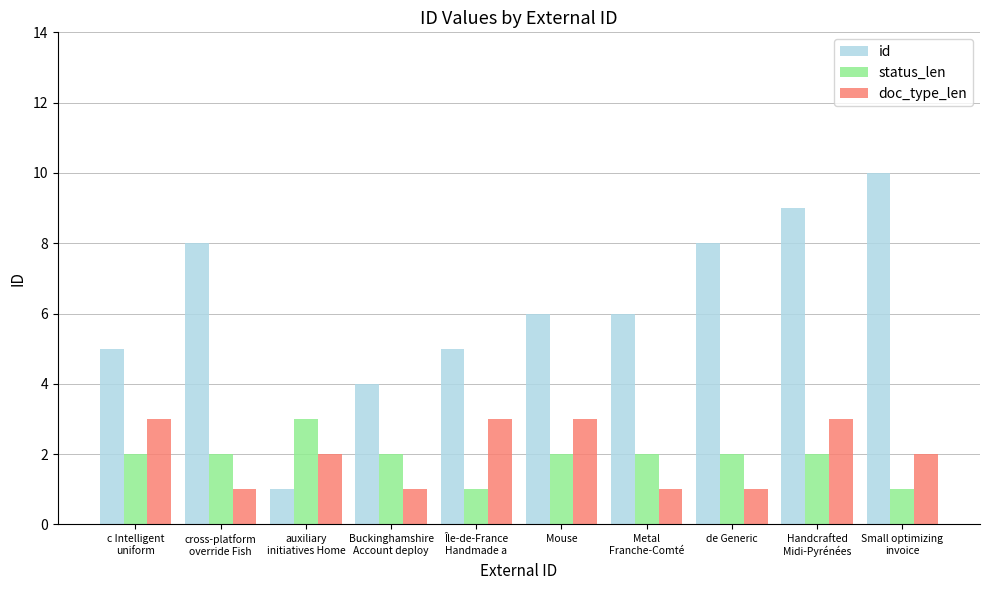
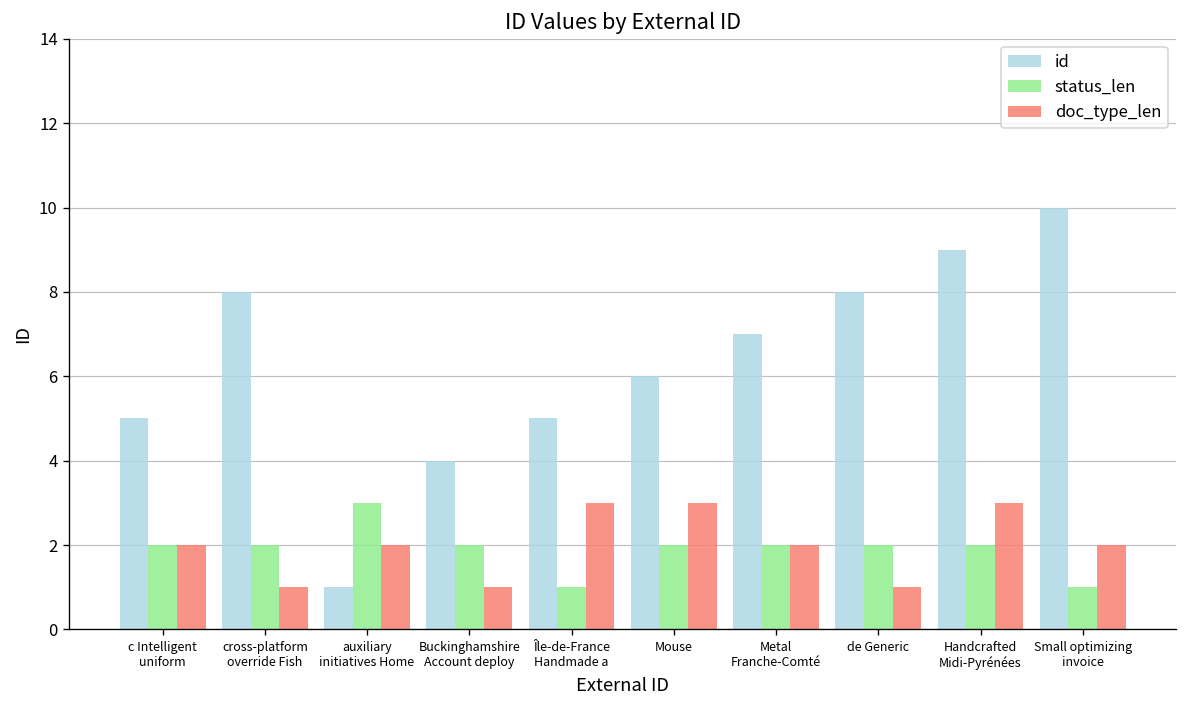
doc_type_len, c Intelligent uniform: 3 -> 2
id, Metal Franche-Comté: 6 -> 7
doc_type_len, Metal Franche-Comté: 1 -> 2
